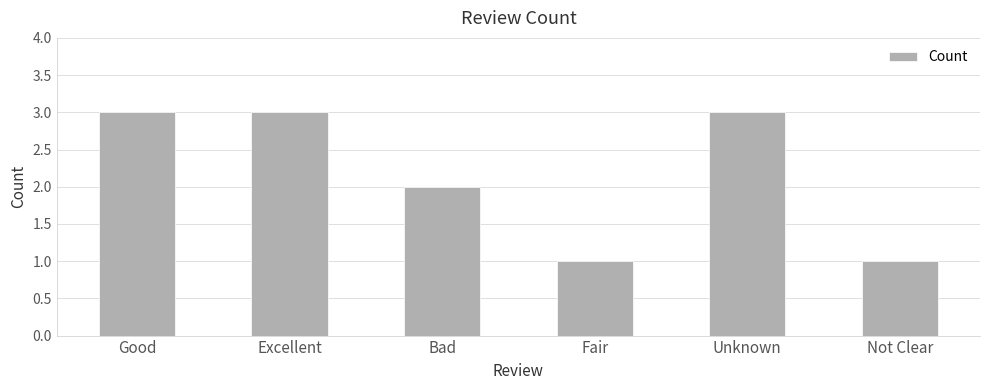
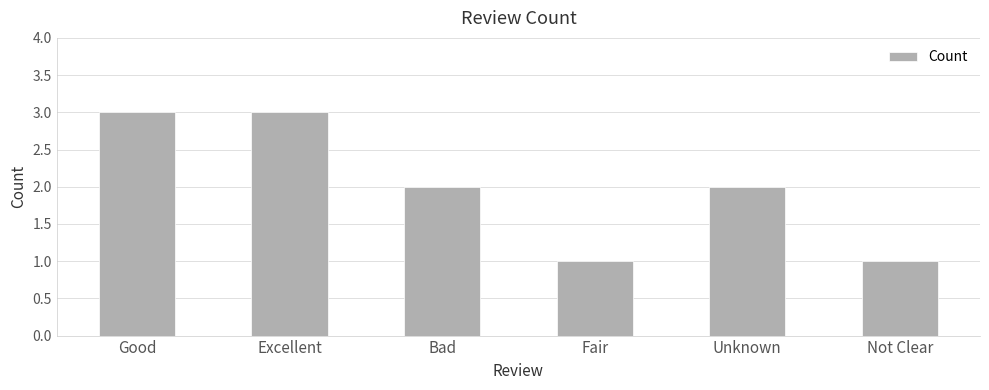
Unknown: 3 -> 2
